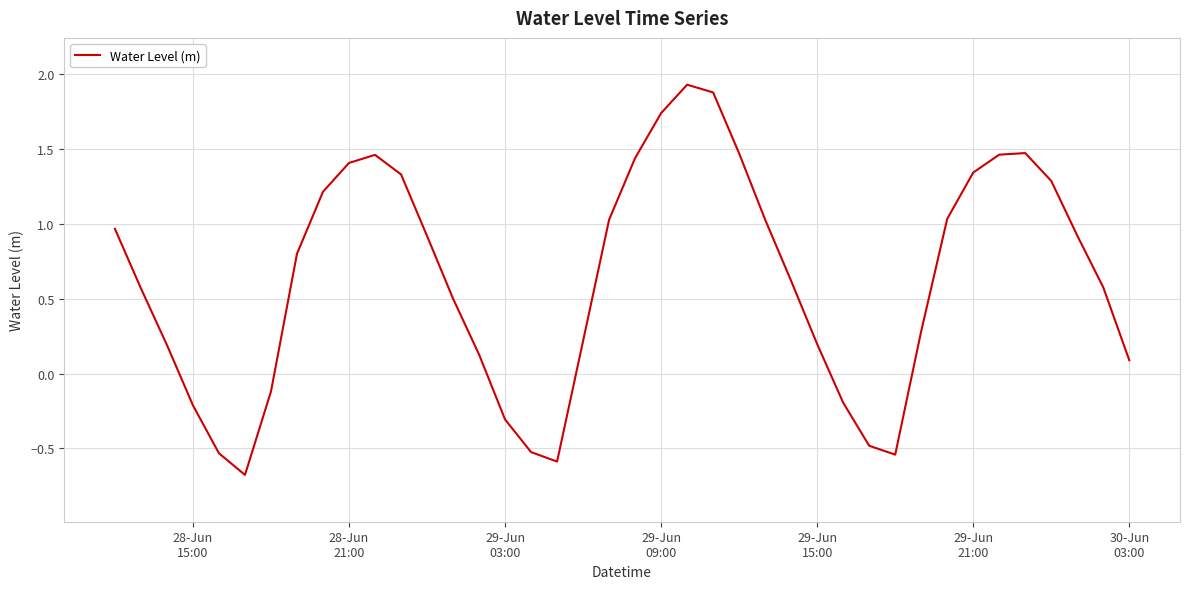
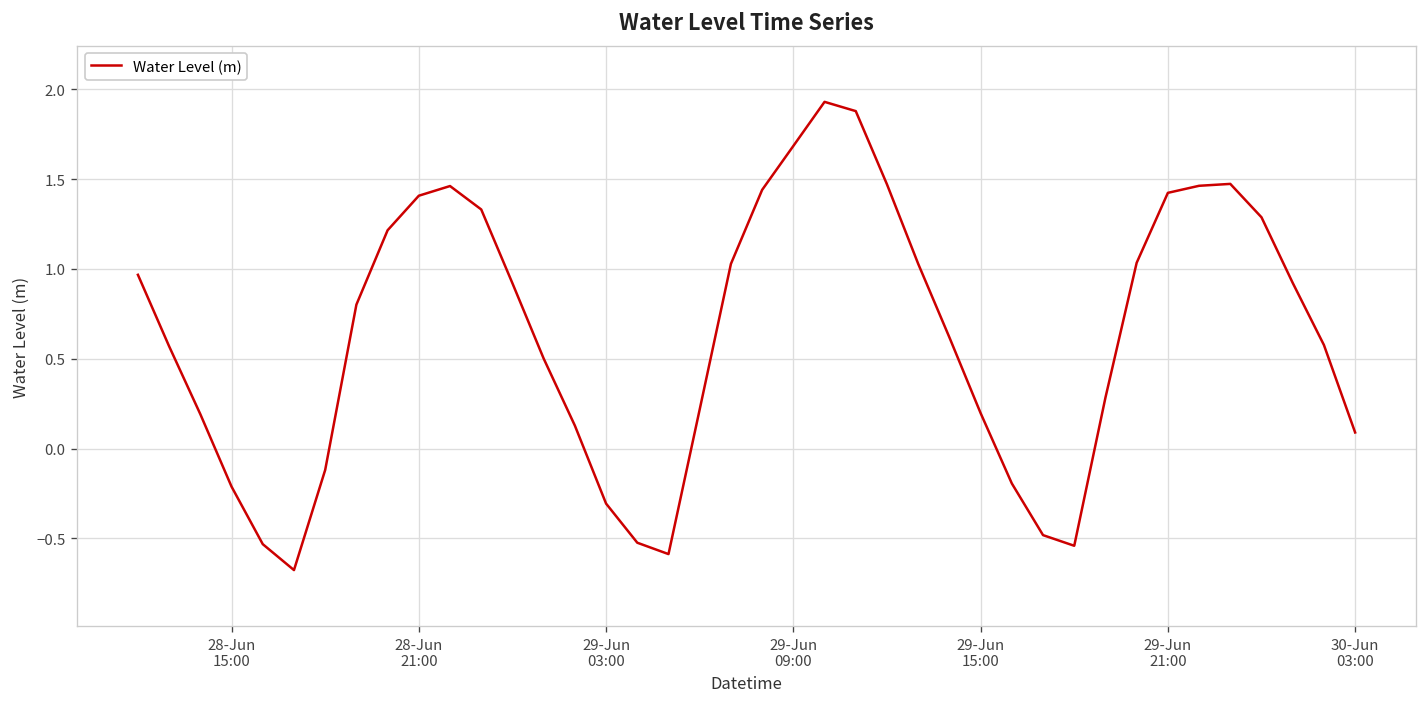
29-Jun 09:00: 1.74 -> 1.69
29-Jun 21:00: 1.34 -> 1.42
